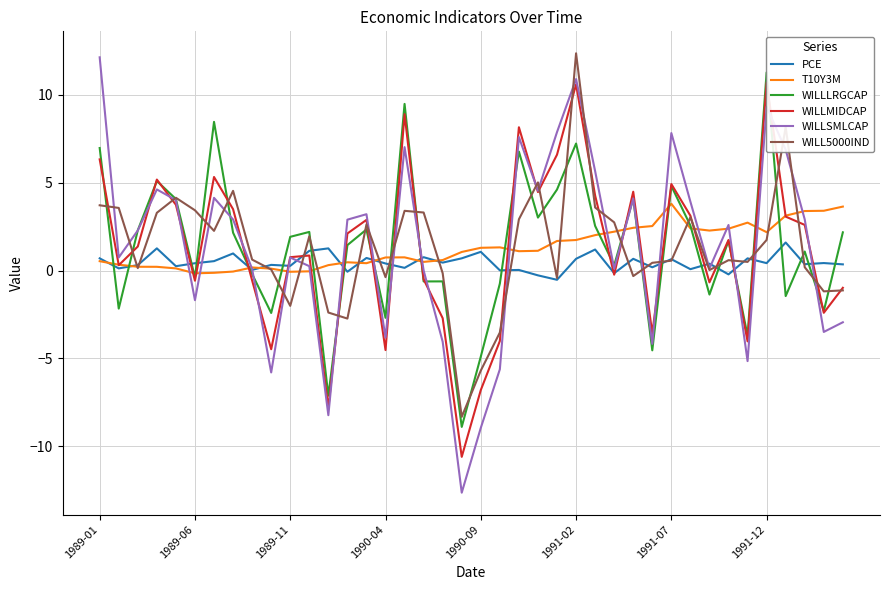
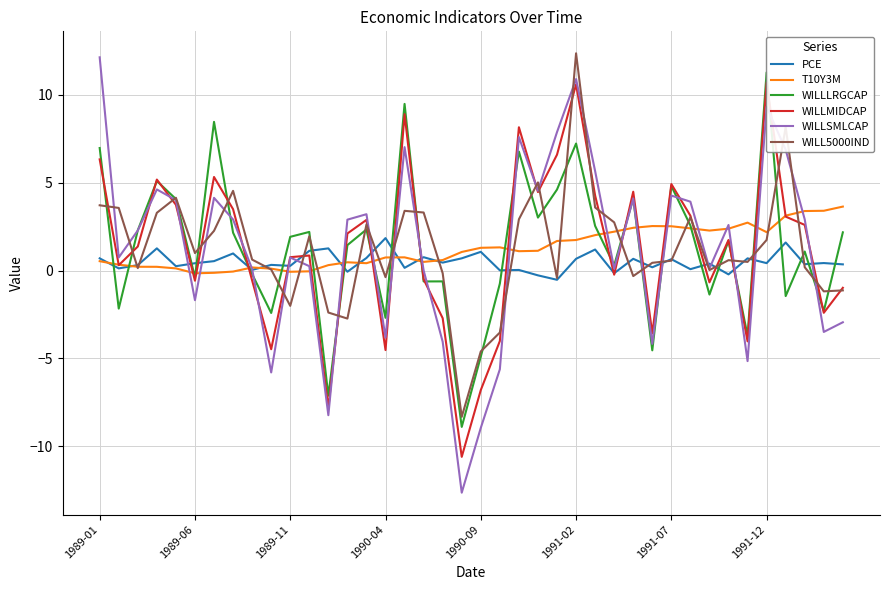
WILL5000IND, 1989-06: 3.4 -> 1.0
PCE, 1990-04: 0.4 -> 1.8
WILL5000IND, 1990-09: -5.7 -> -4.6
T10Y3M, 1991-07: 3.8 -> 2.5
WILLSMLCAP, 1991-07: 7.8 -> 4.3
